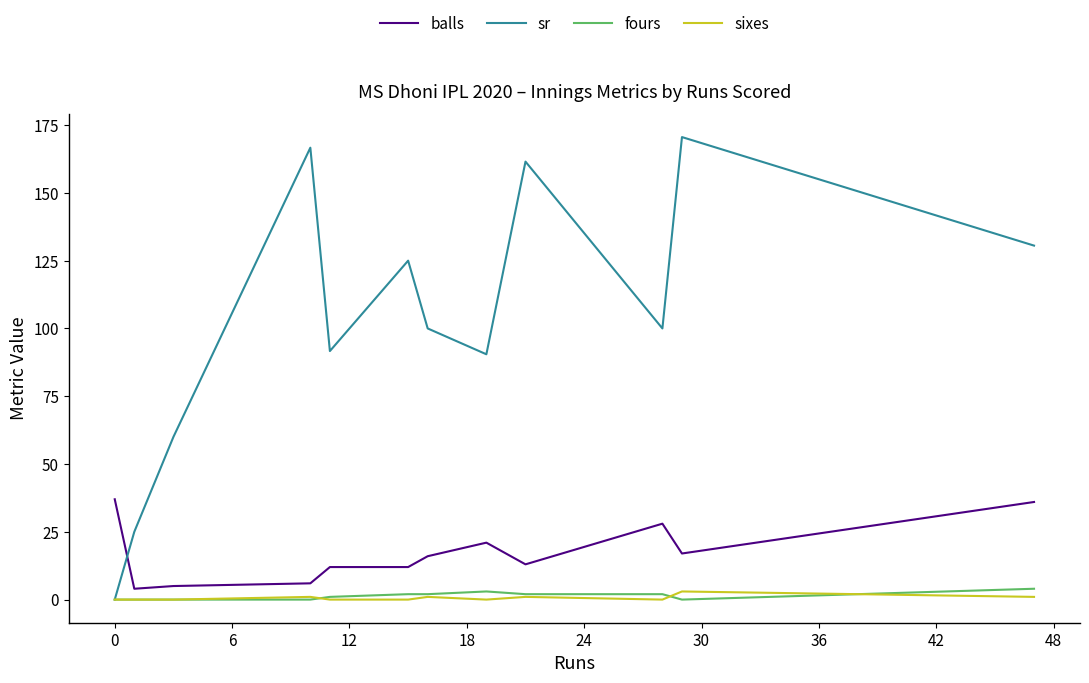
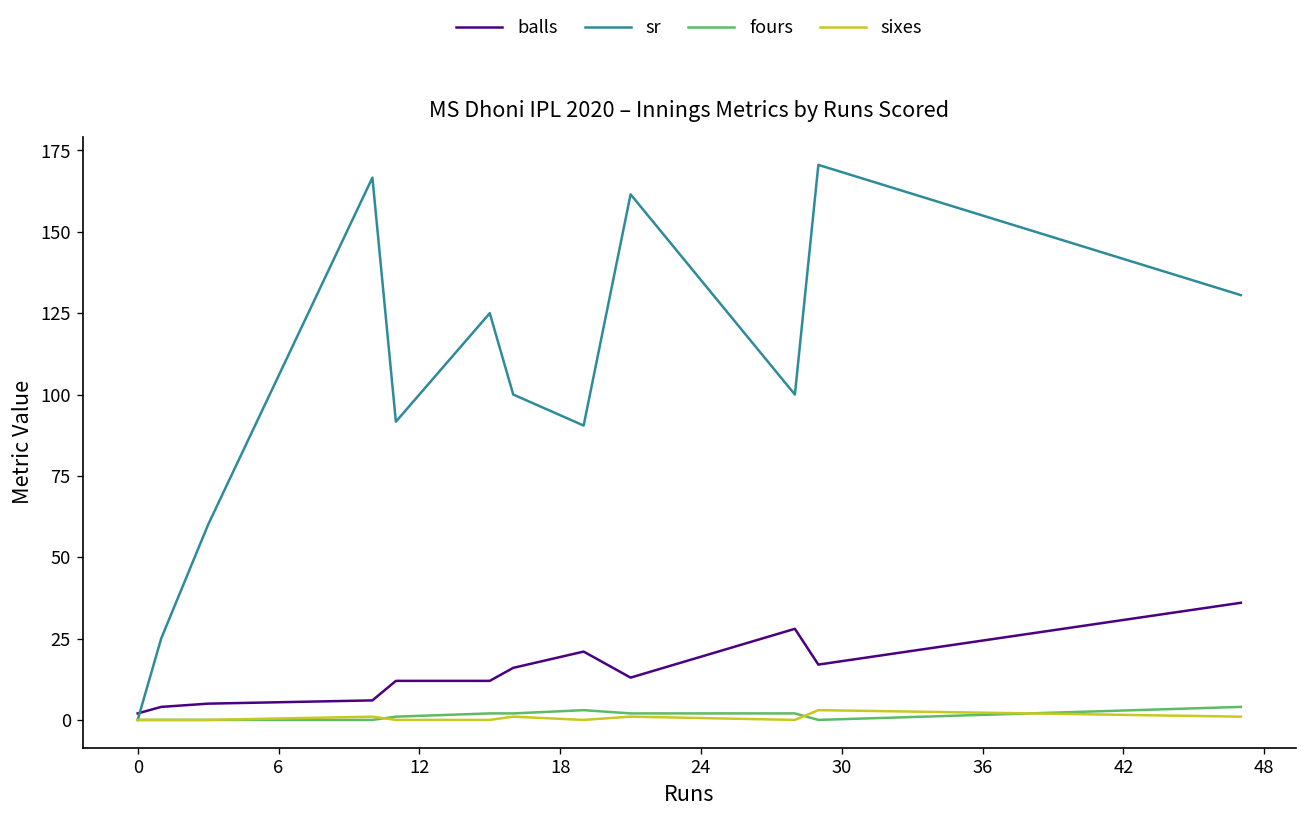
balls, 0: 37 -> 2
